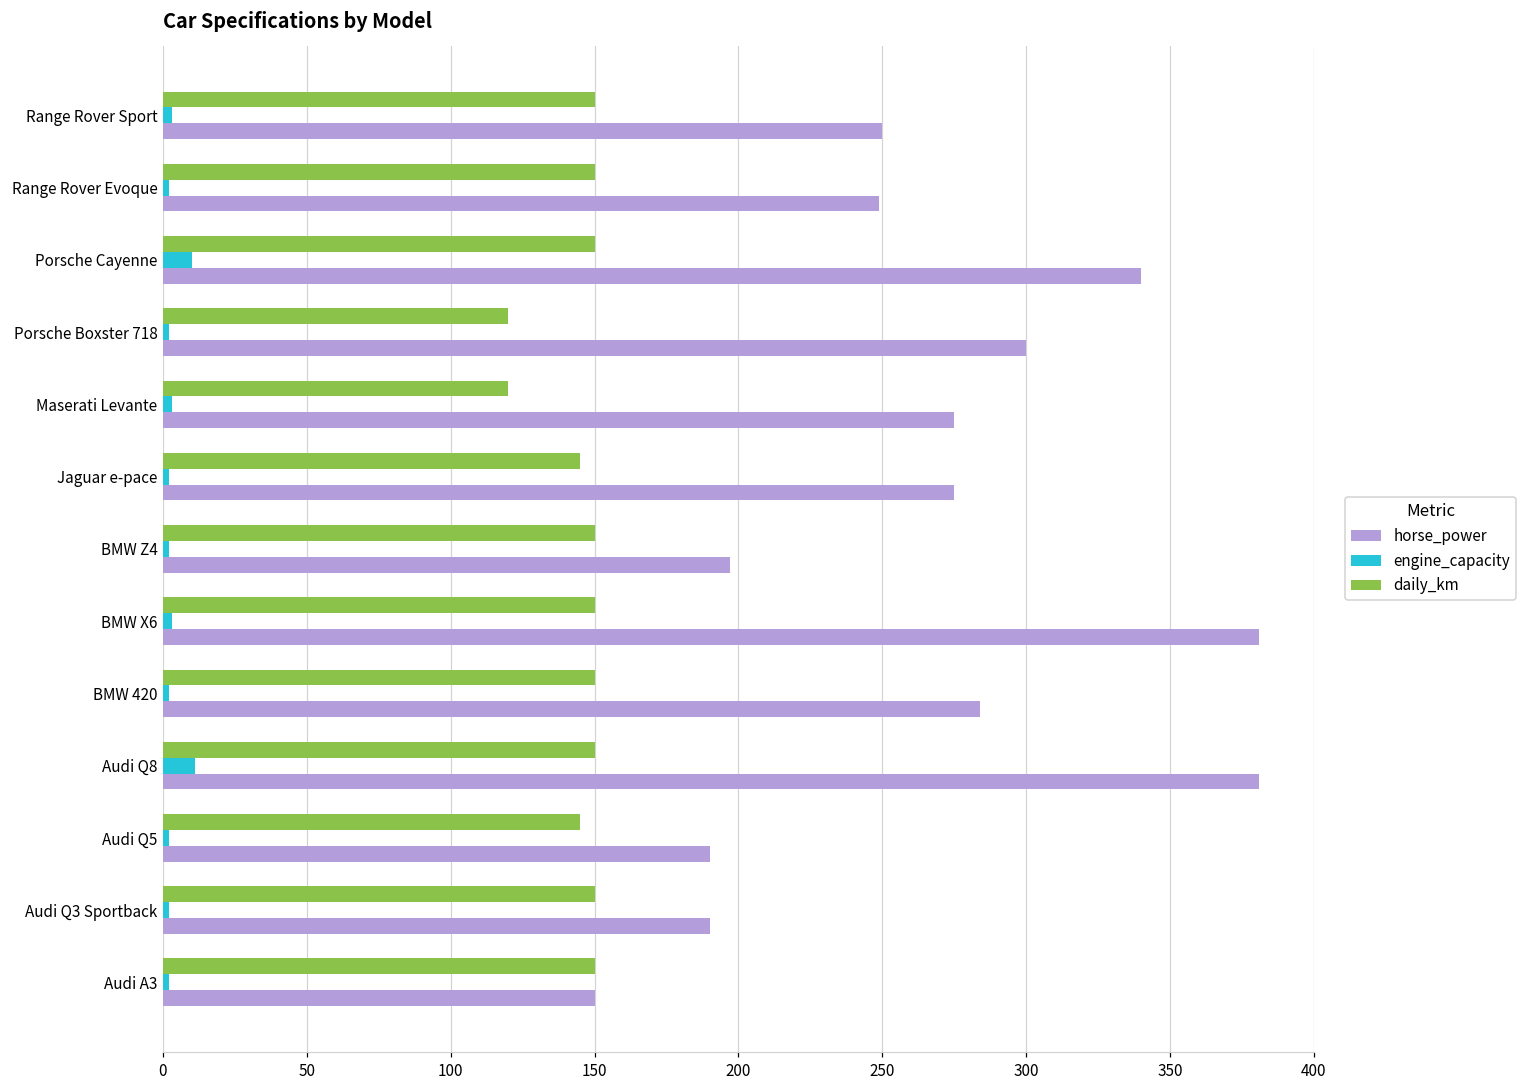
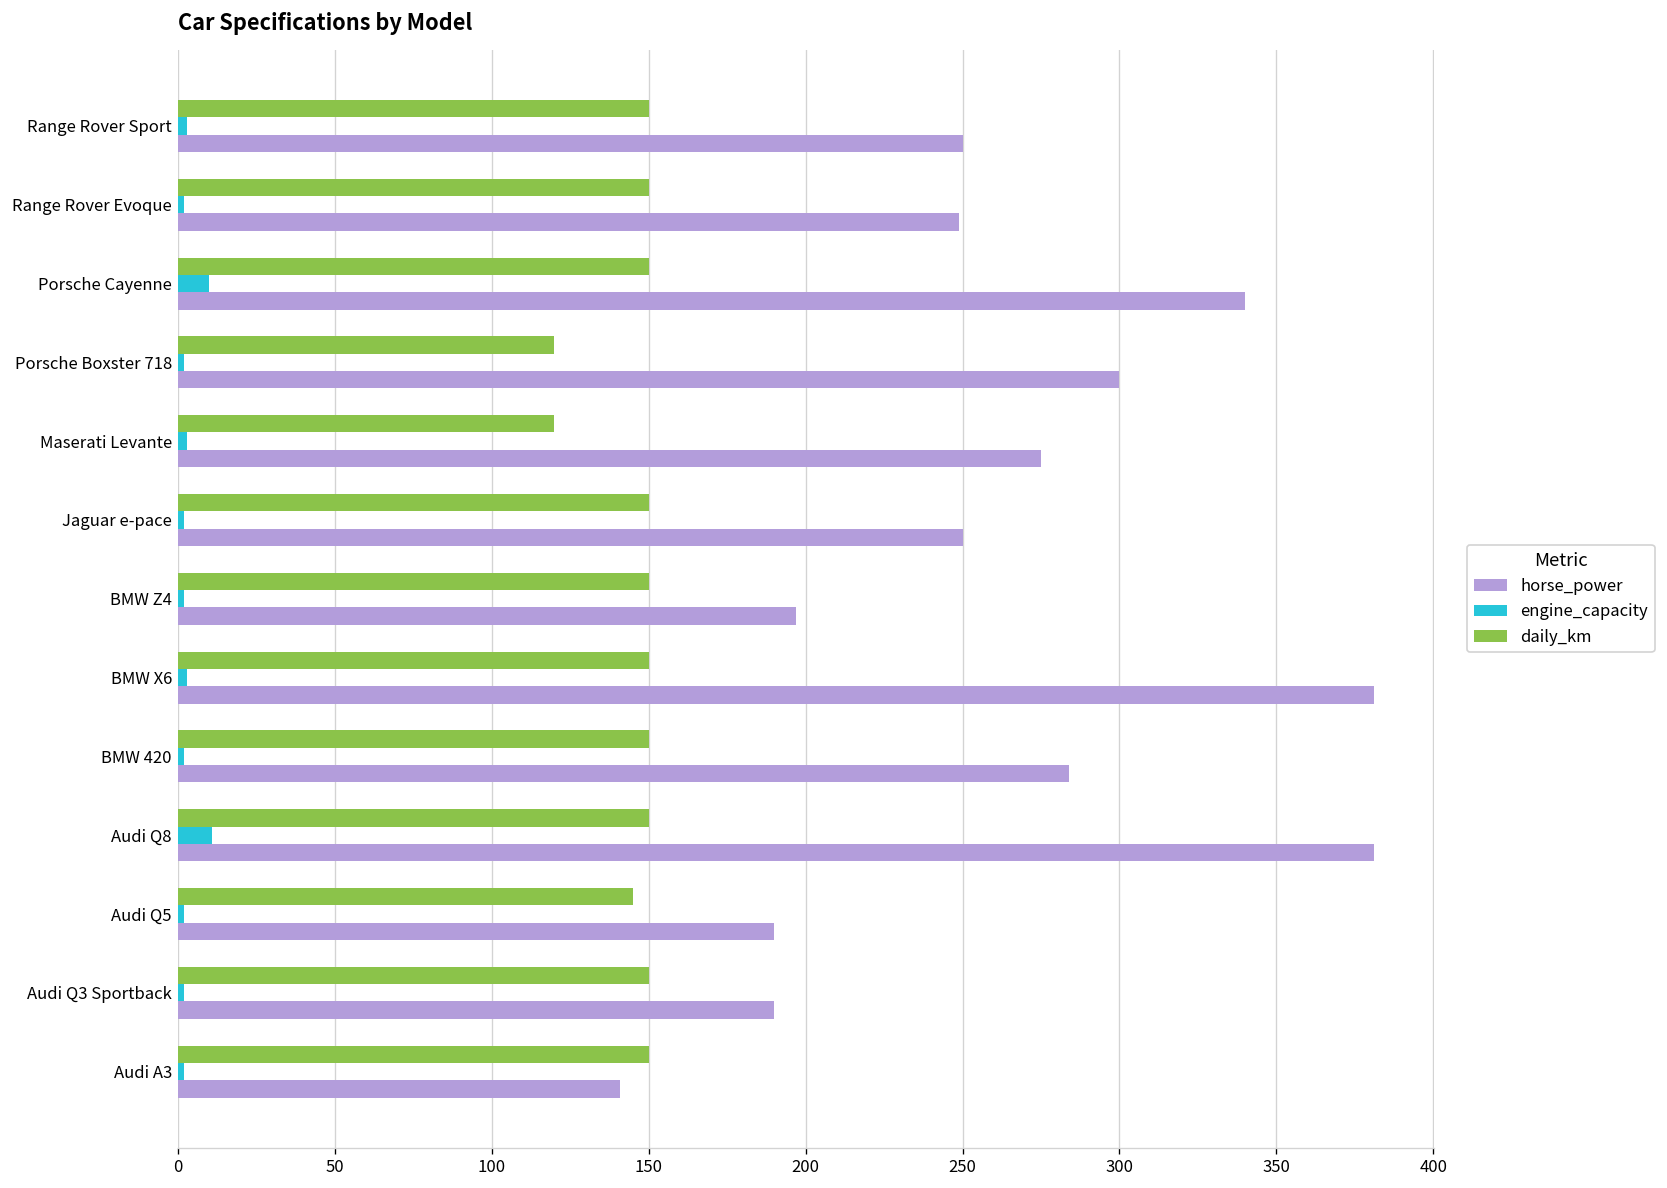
daily_km, Jaguar e-pace: 145 -> 150
horse_power, Jaguar e-pace: 275 -> 250
horse_power, Audi A3: 150 -> 141
